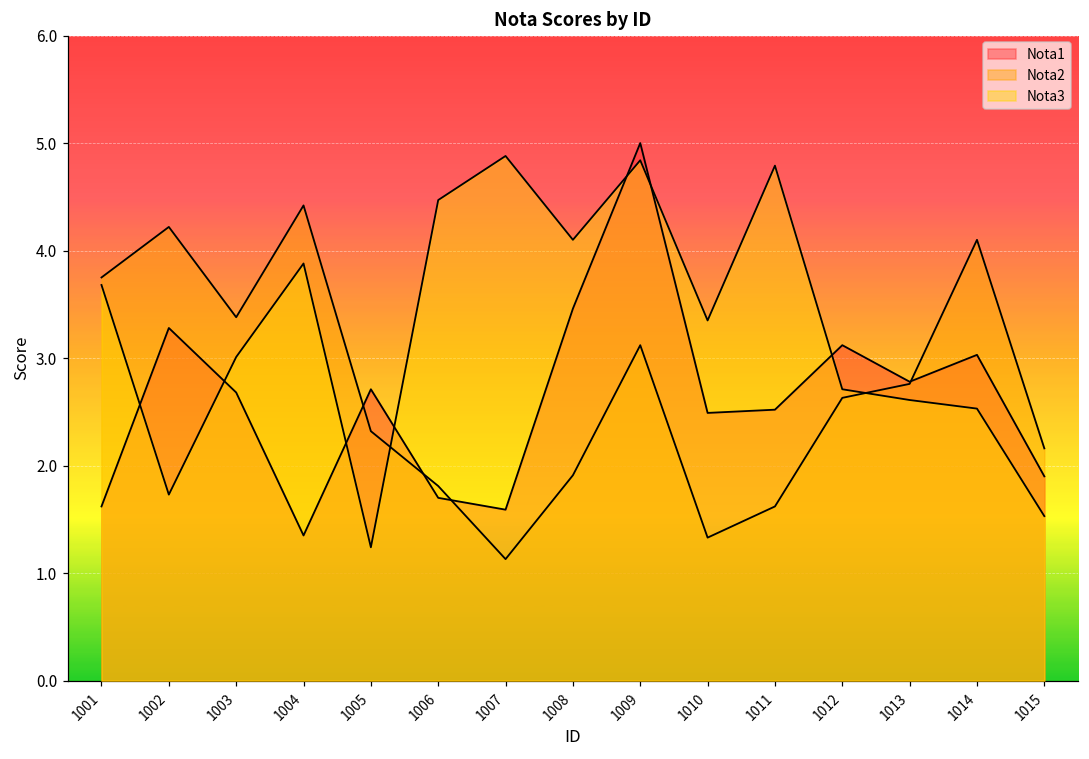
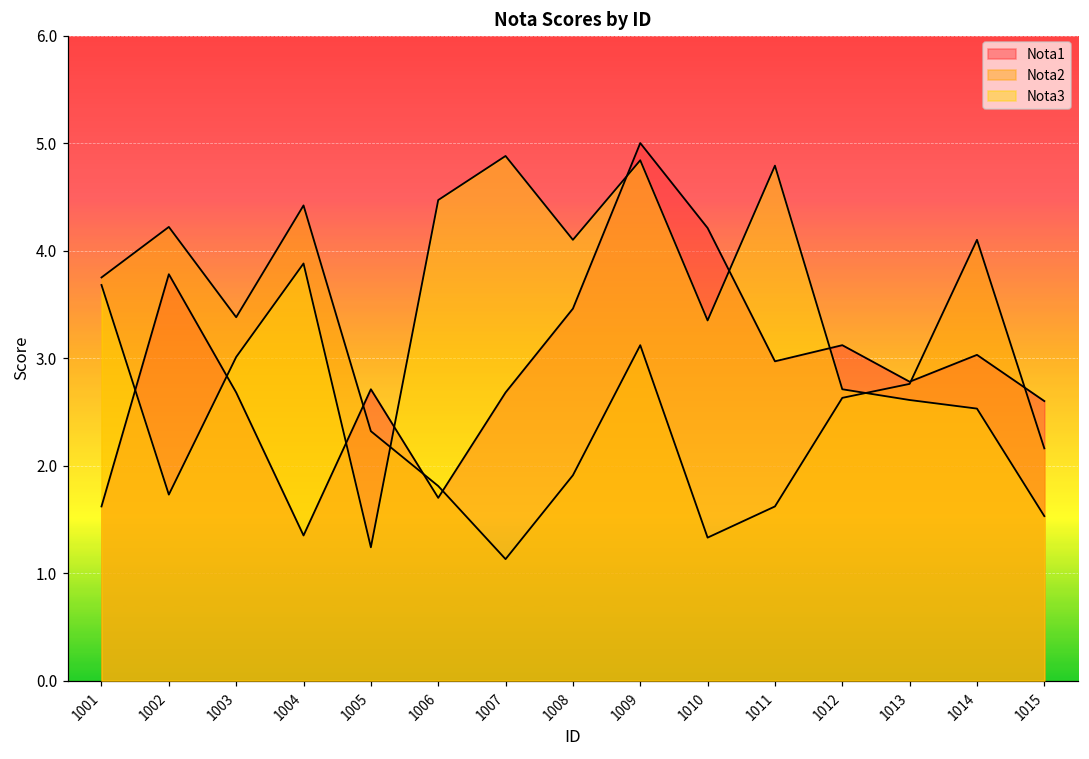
Nota1, 1002: 3.3 -> 3.8
Nota1, 1007: 1.6 -> 2.7
Nota1, 1010: 2.5 -> 4.2
Nota1, 1011: 2.5 -> 3.0
Nota1, 1015: 1.9 -> 2.6
